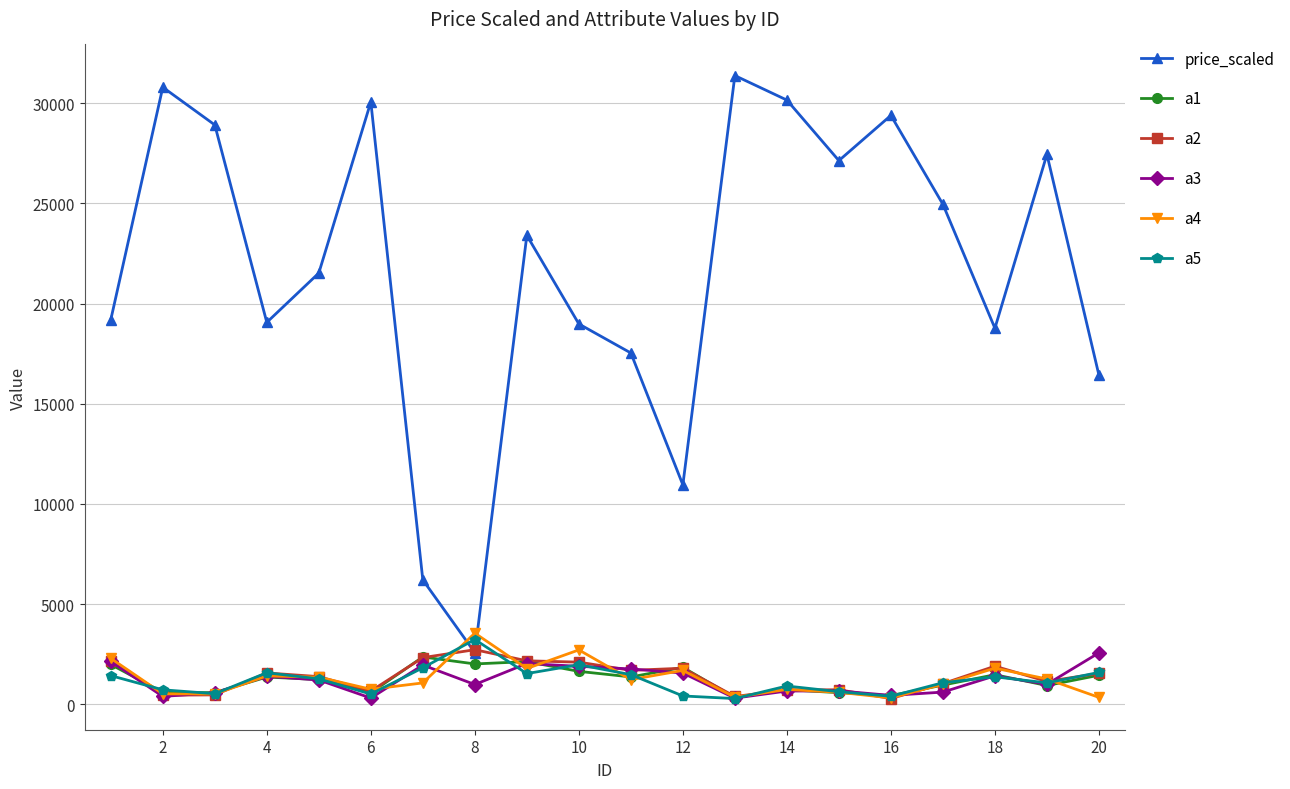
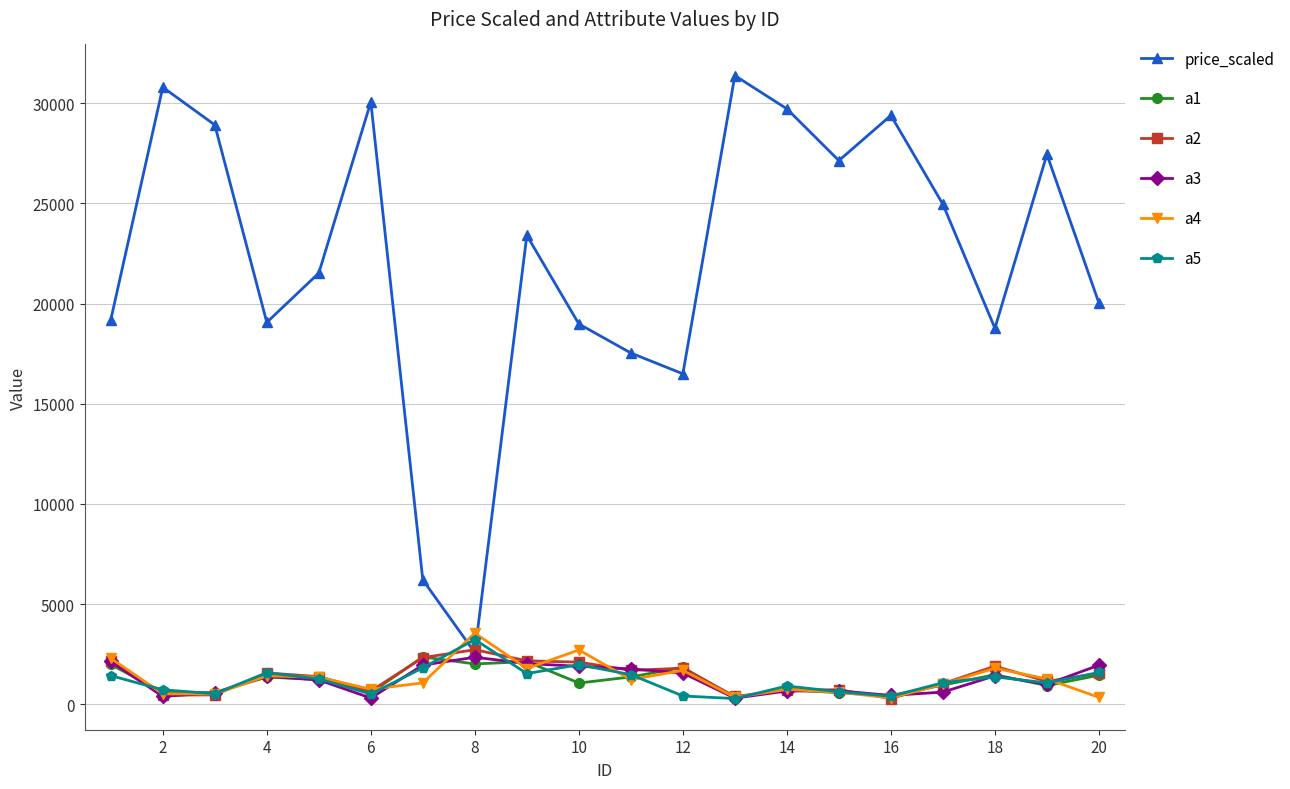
a3, 8: 1000 -> 2300
a1, 10: 1600 -> 1100
price_scaled, 12: 11000 -> 16500
price_scaled, 14: 30200 -> 29700
price_scaled, 20: 16400 -> 20000
a3, 20: 2600 -> 2000
